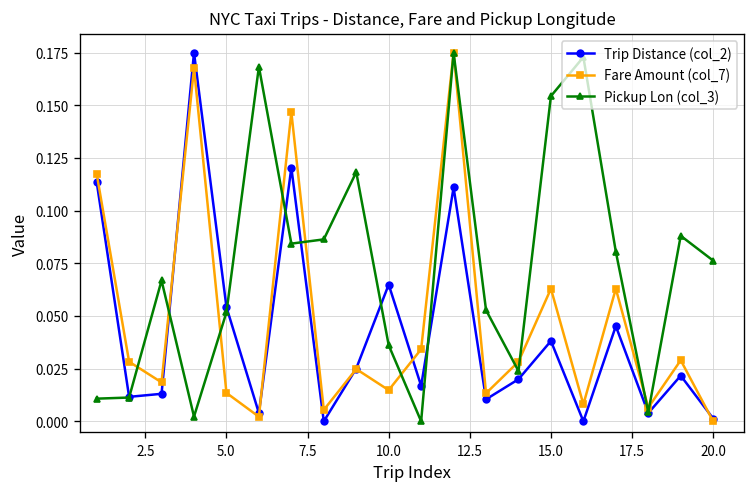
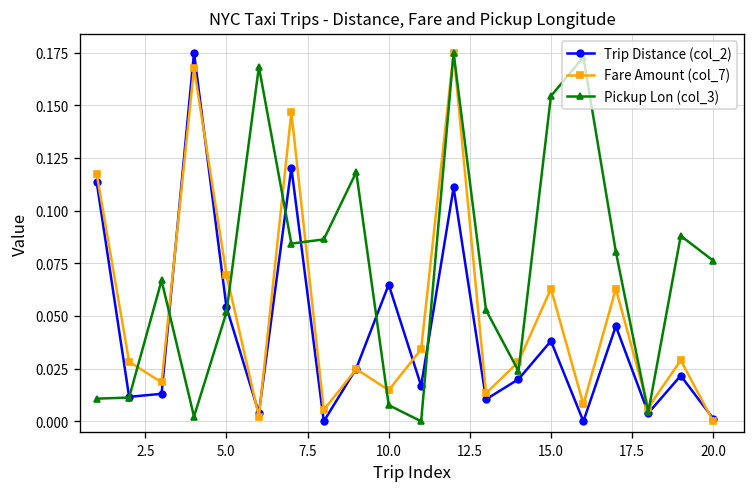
Fare Amount (col_7), 5.0: 0.013 -> 0.070
Pickup Lon (col_3), 10.0: 0.036 -> 0.008
